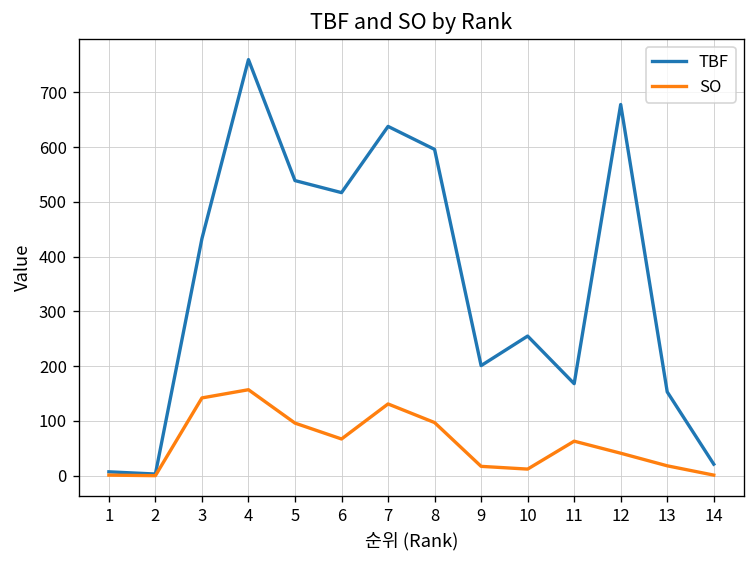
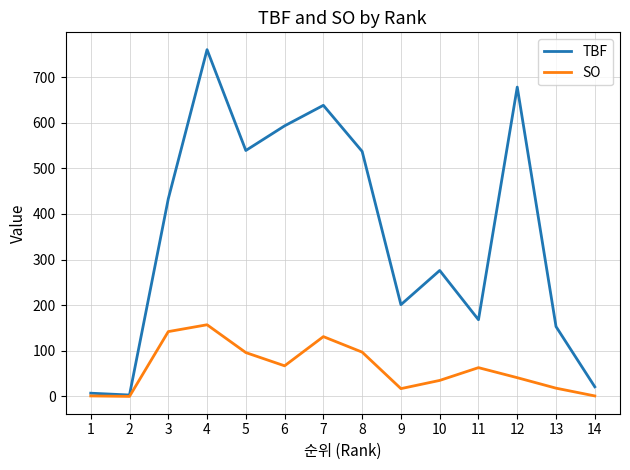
TBF, 6: 520 -> 590
TBF, 8: 600 -> 540
TBF, 10: 260 -> 280
SO, 10: 10 -> 40
